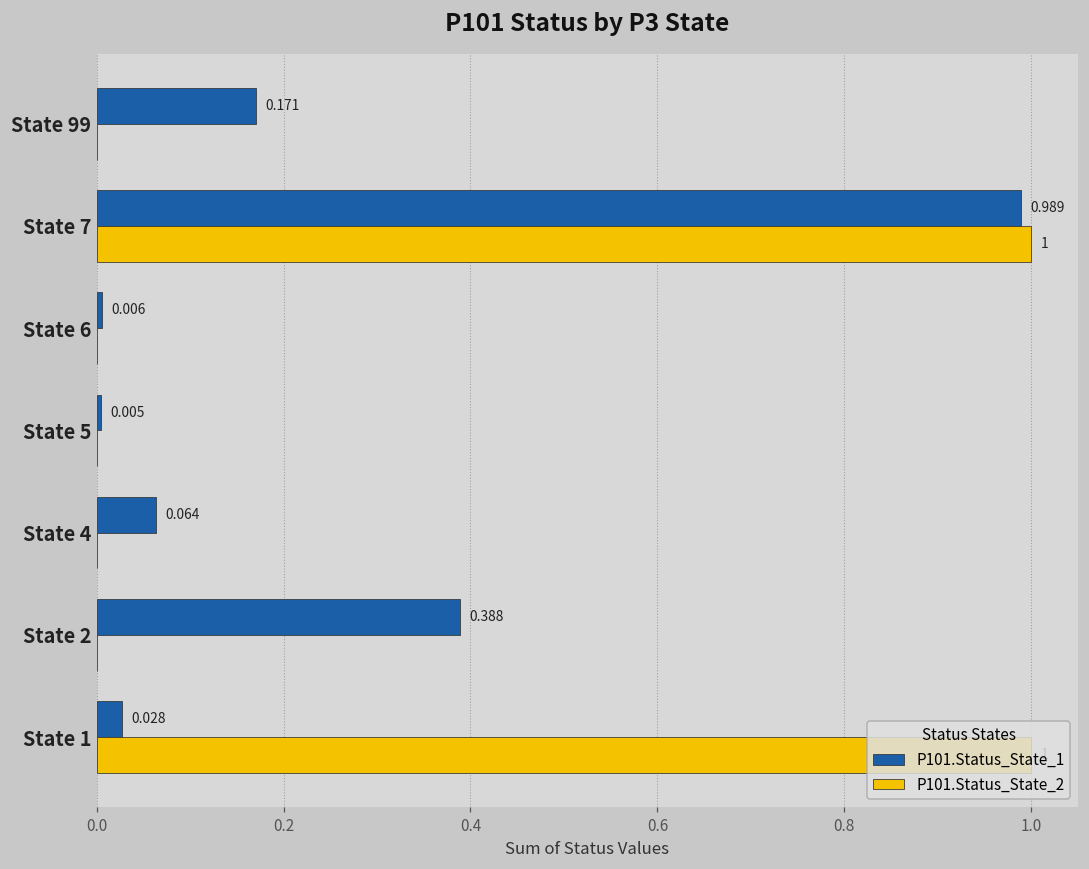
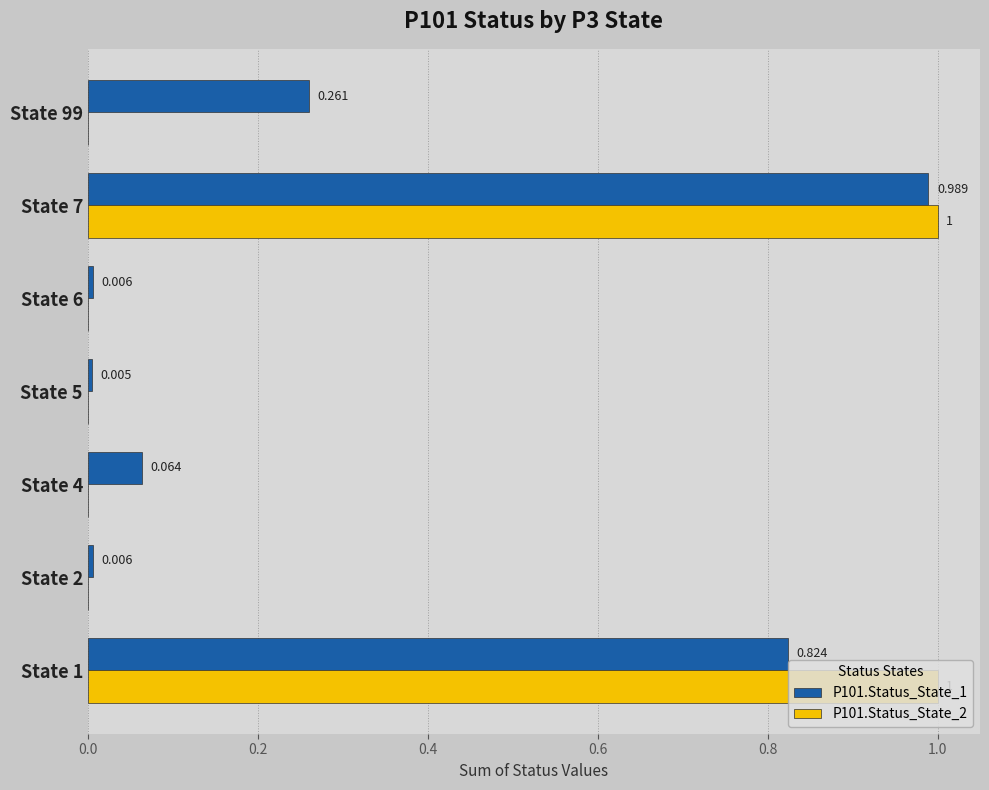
P101.Status_State_1, State 99: 0.171 -> 0.261
P101.Status_State_1, State 2: 0.388 -> 0.006
P101.Status_State_1, State 1: 0.028 -> 0.824
